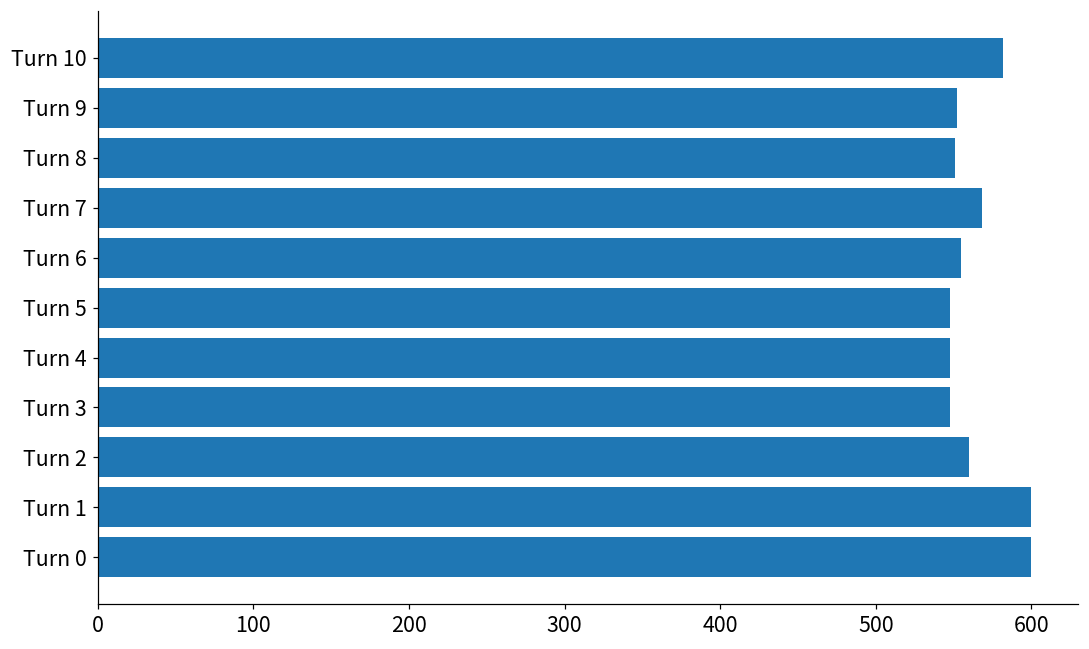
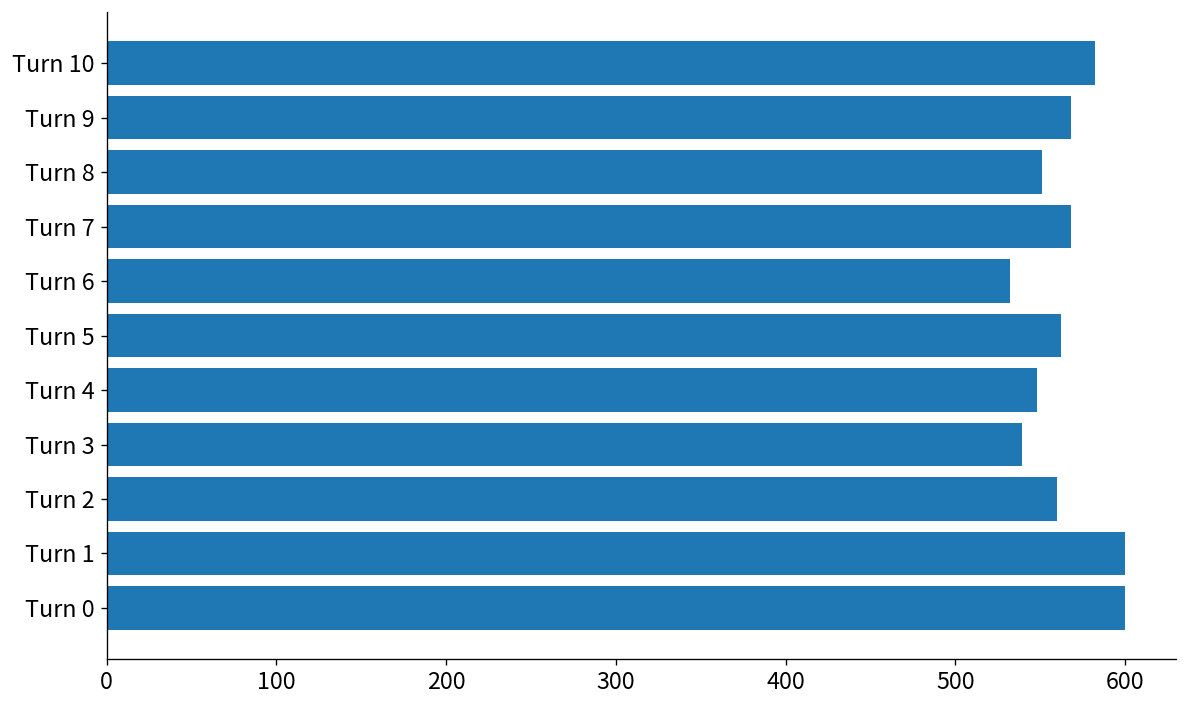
Turn 9: 552 -> 568
Turn 6: 555 -> 532
Turn 5: 548 -> 562
Turn 3: 548 -> 539
